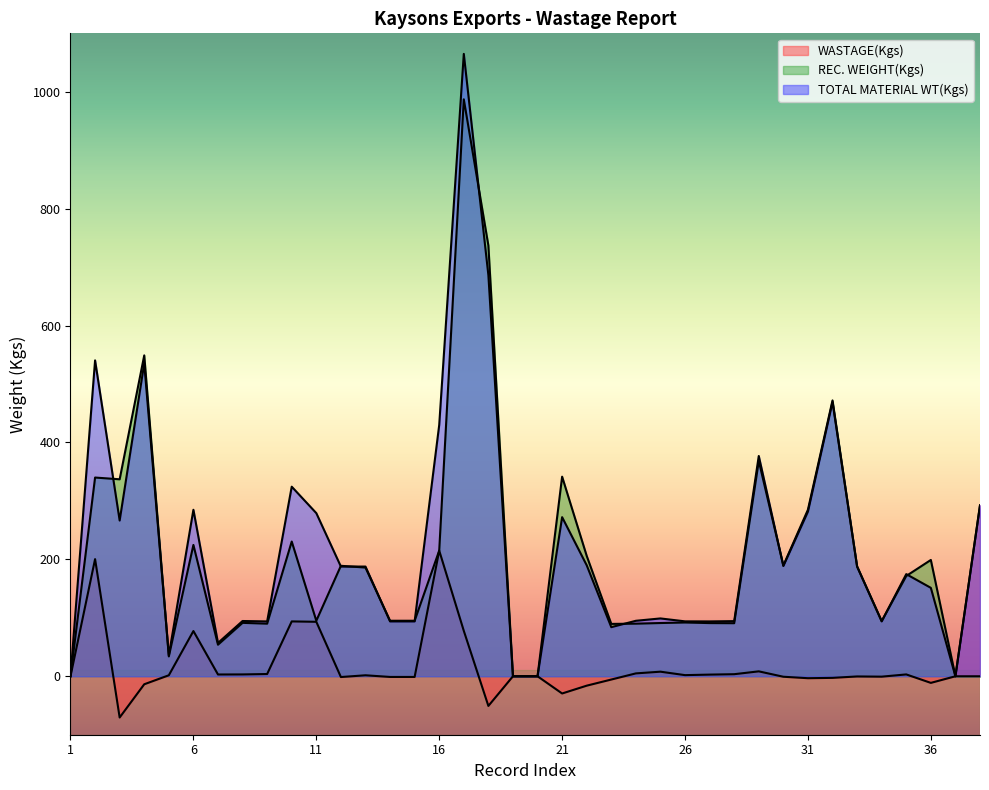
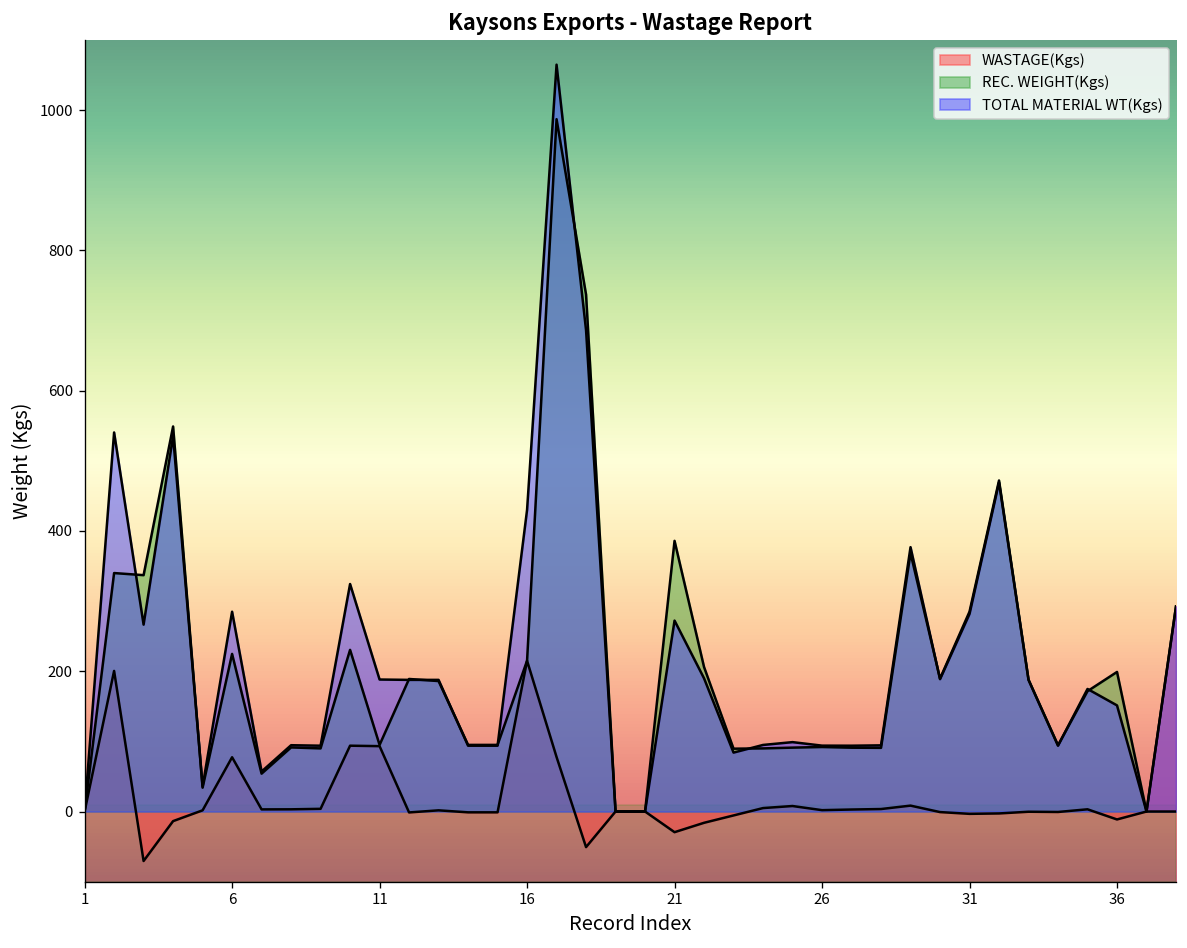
TOTAL MATERIAL WT(Kgs), 11: 280 -> 190
REC. WEIGHT(Kgs), 21: 340 -> 390
